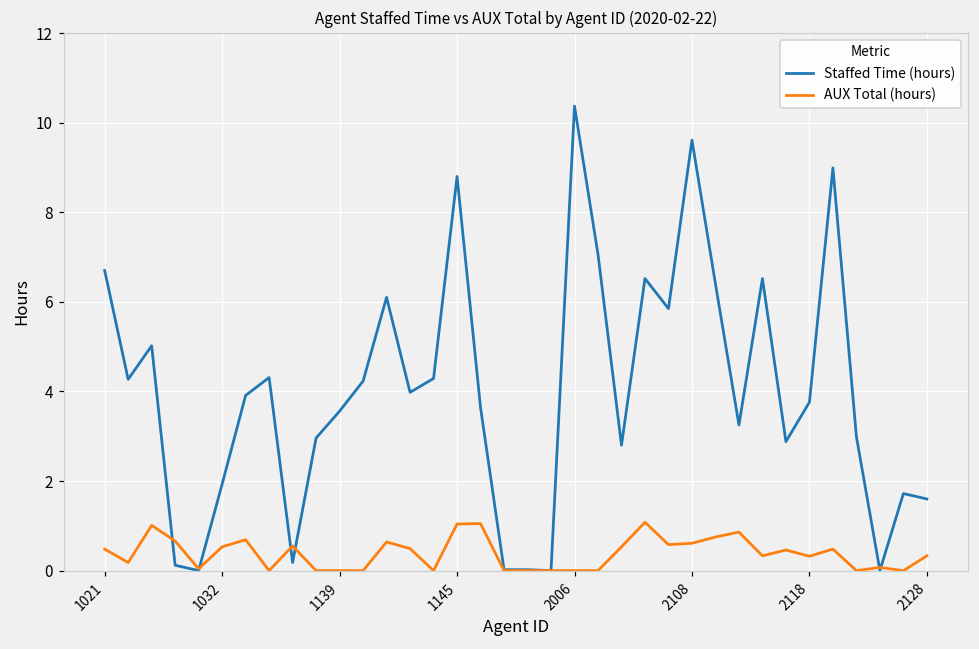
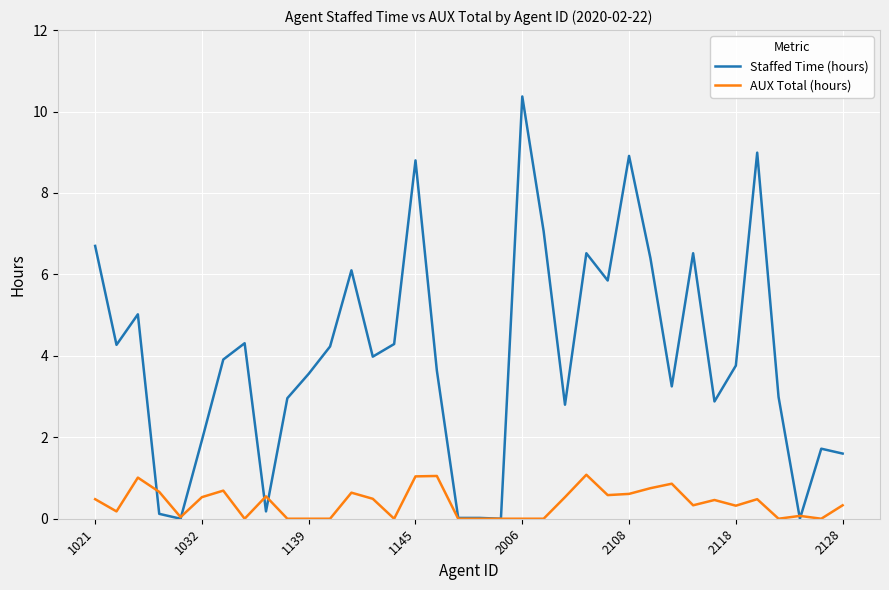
Staffed Time (hours), 2108: 9.6 -> 8.9
